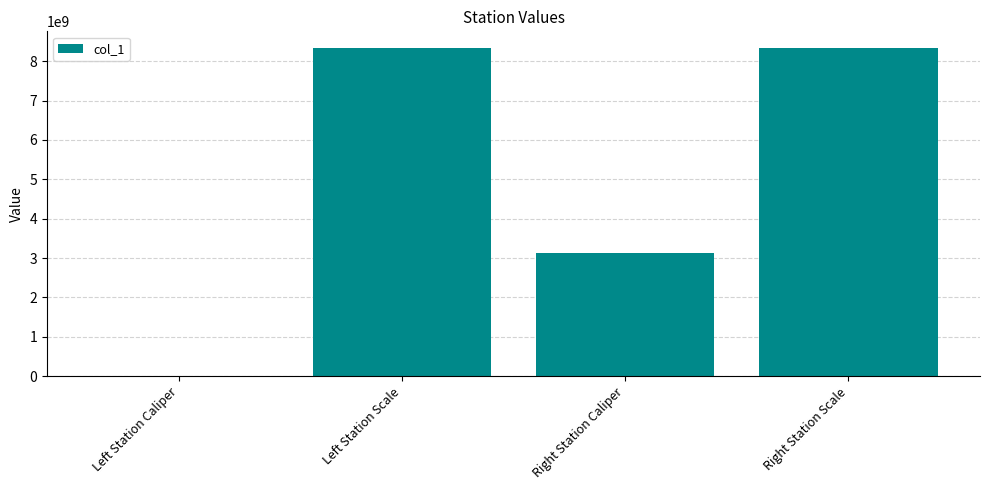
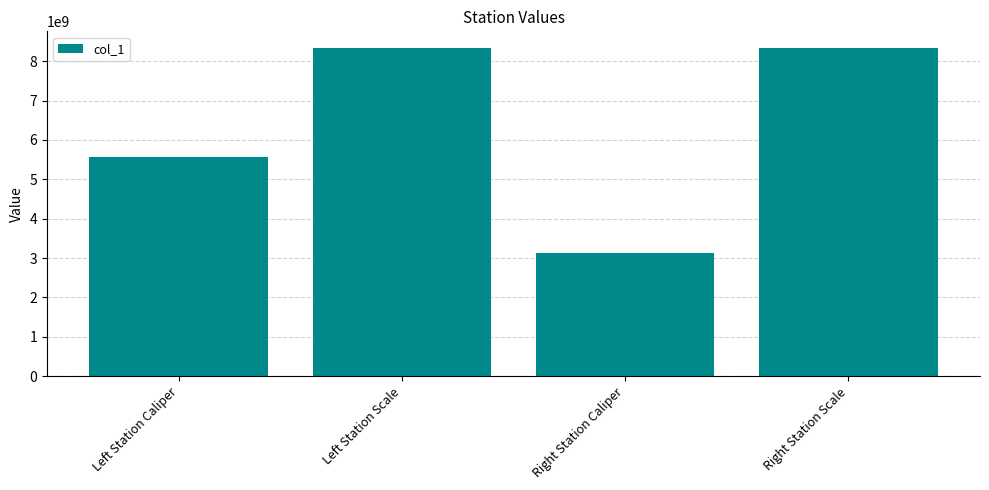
Left Station Caliper: 0 -> 5600000000
